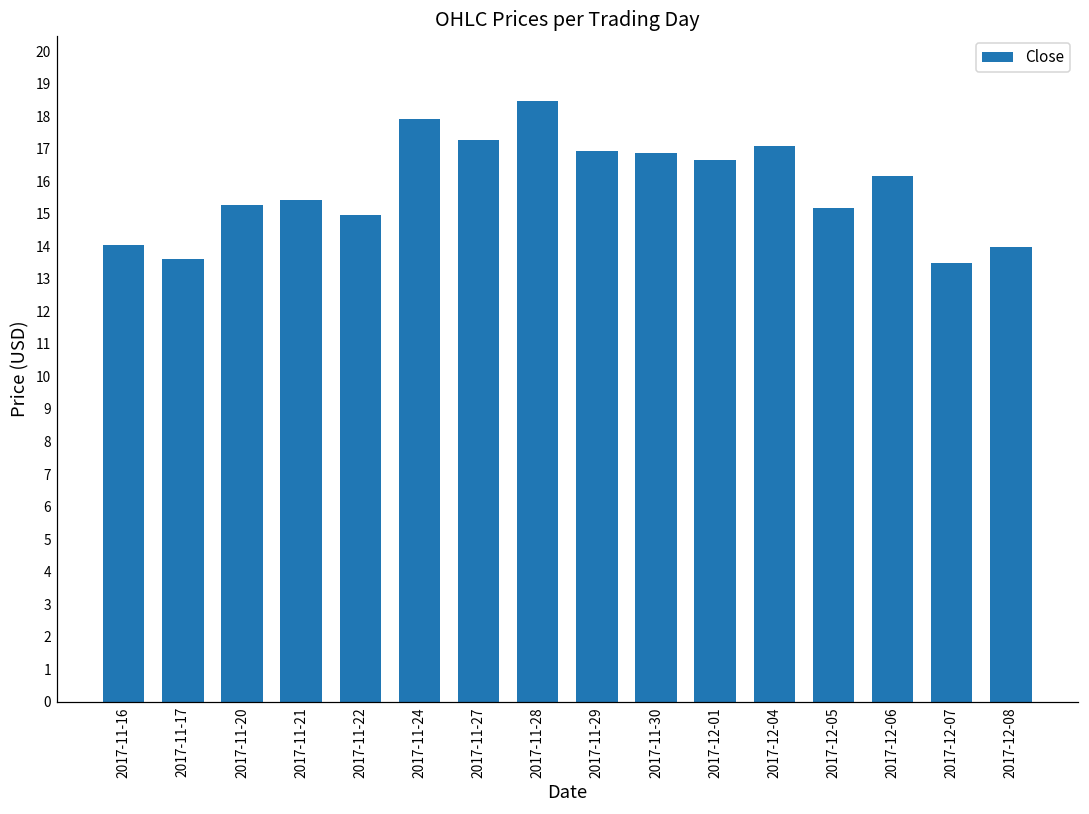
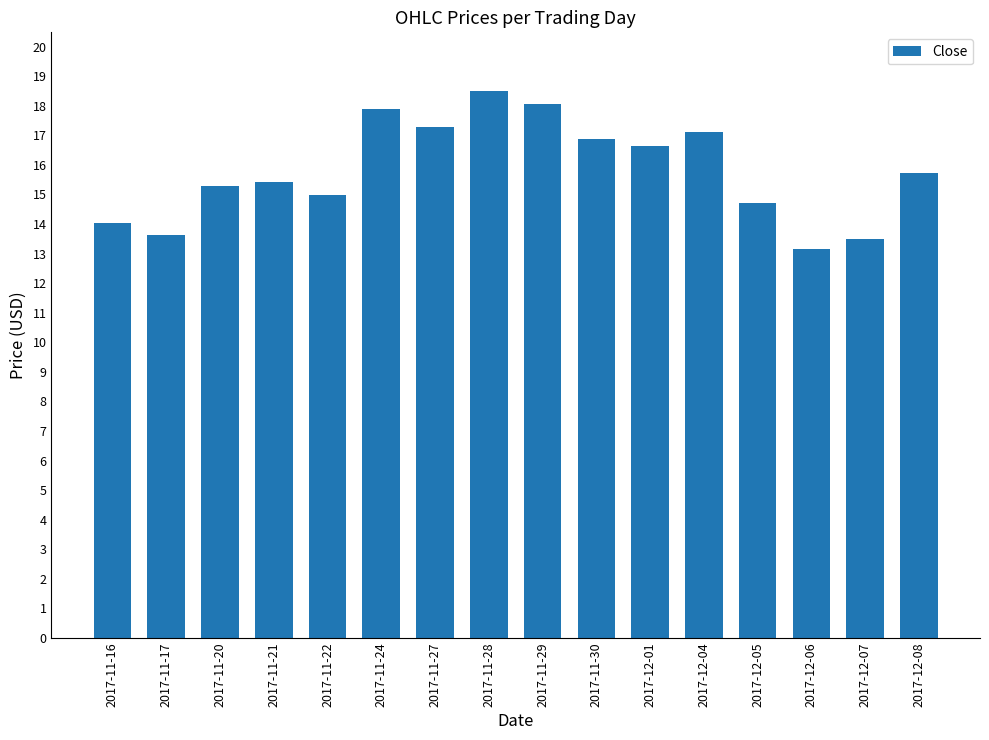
2017-11-29: 16.9 -> 18.1
2017-12-05: 15.2 -> 14.7
2017-12-06: 16.2 -> 13.2
2017-12-08: 14.0 -> 15.7
